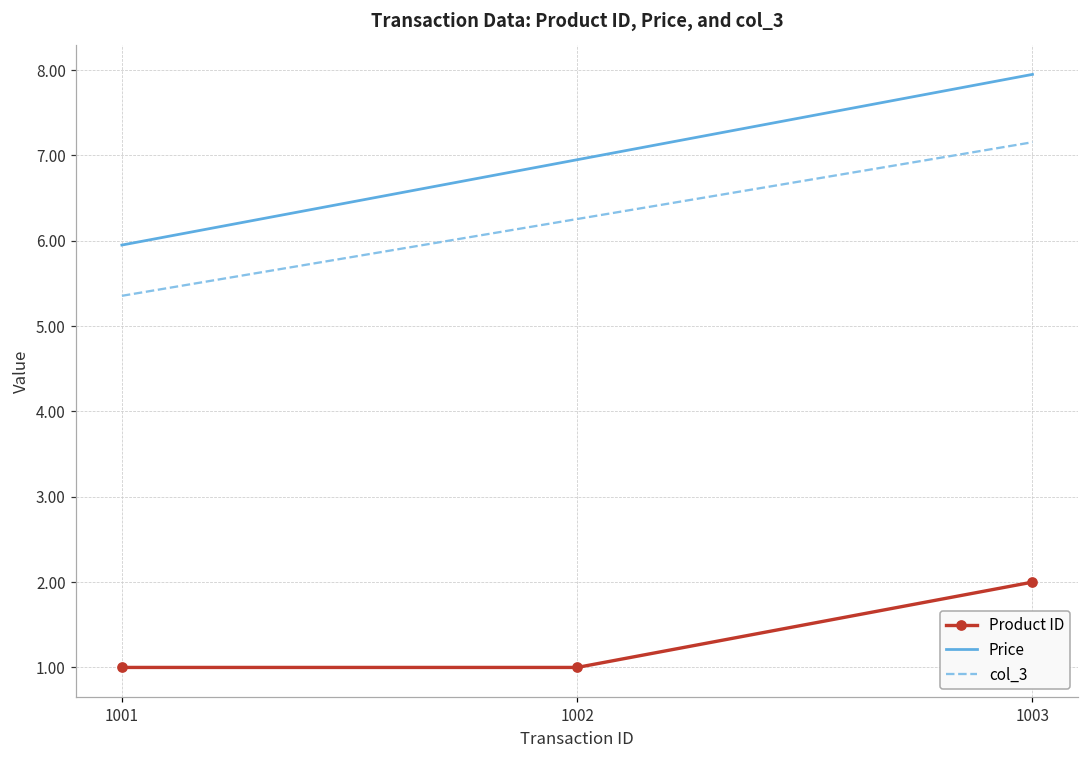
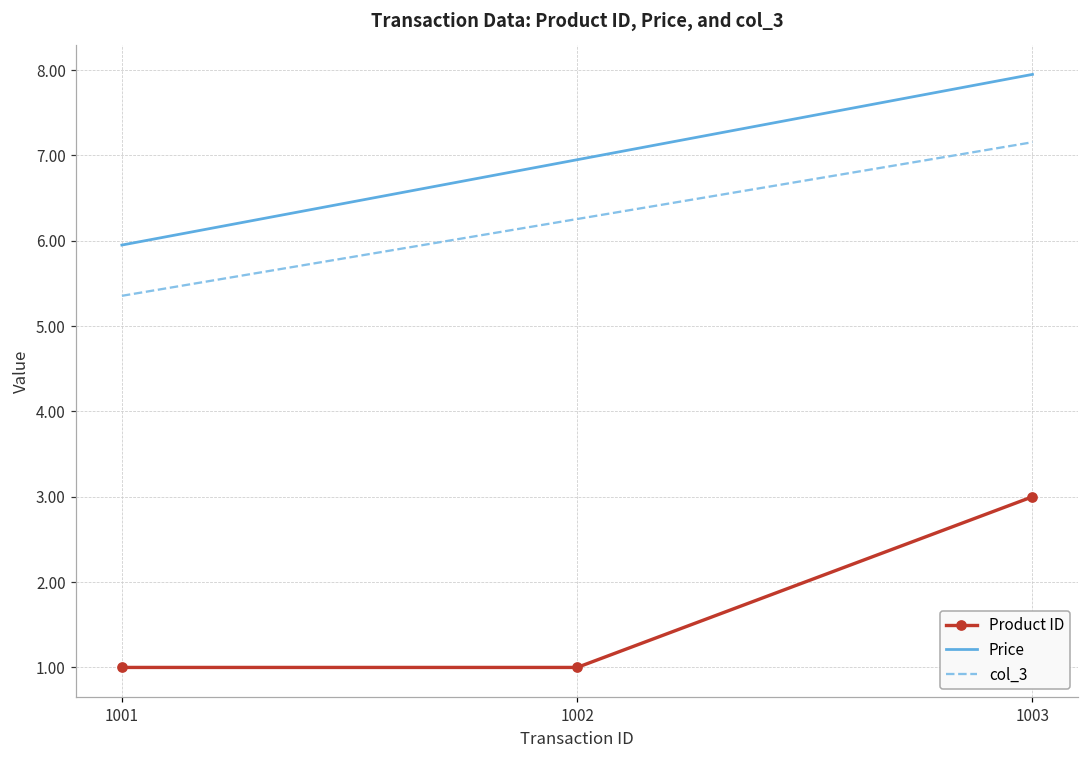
Product ID, 1003: 2 -> 3
